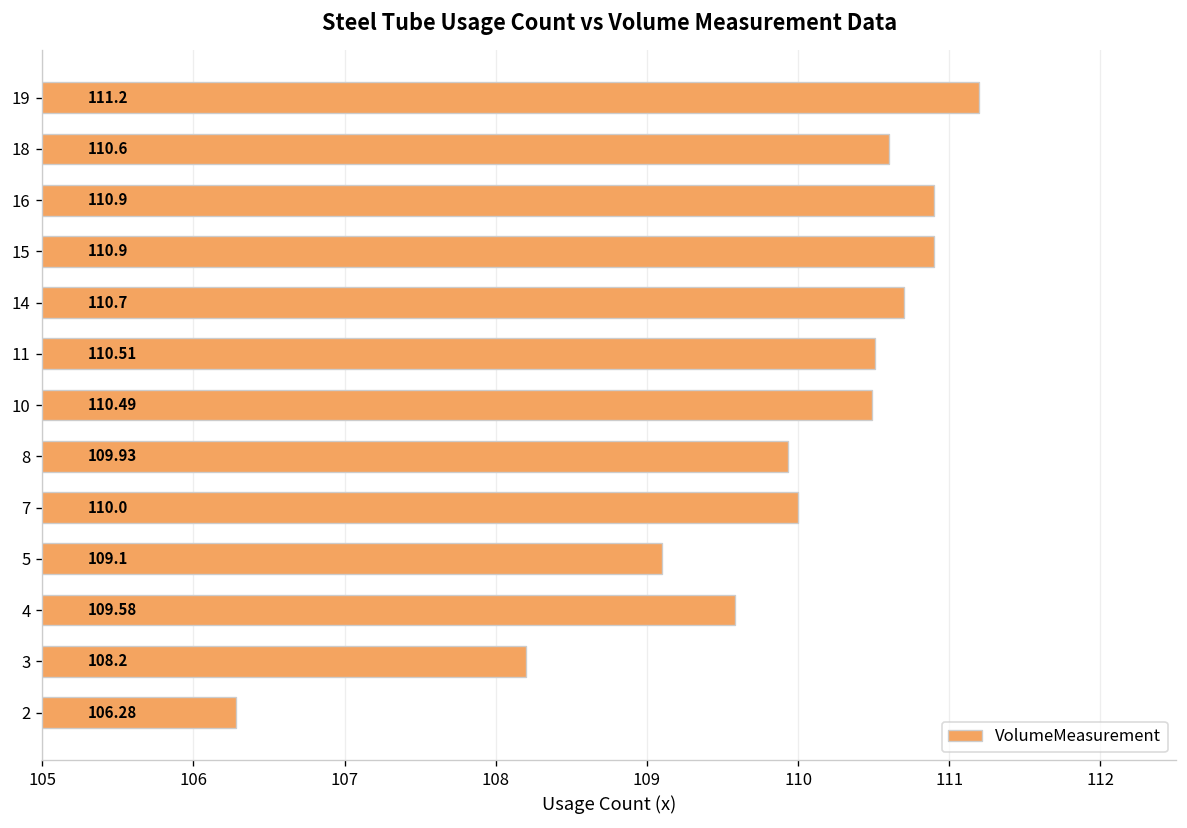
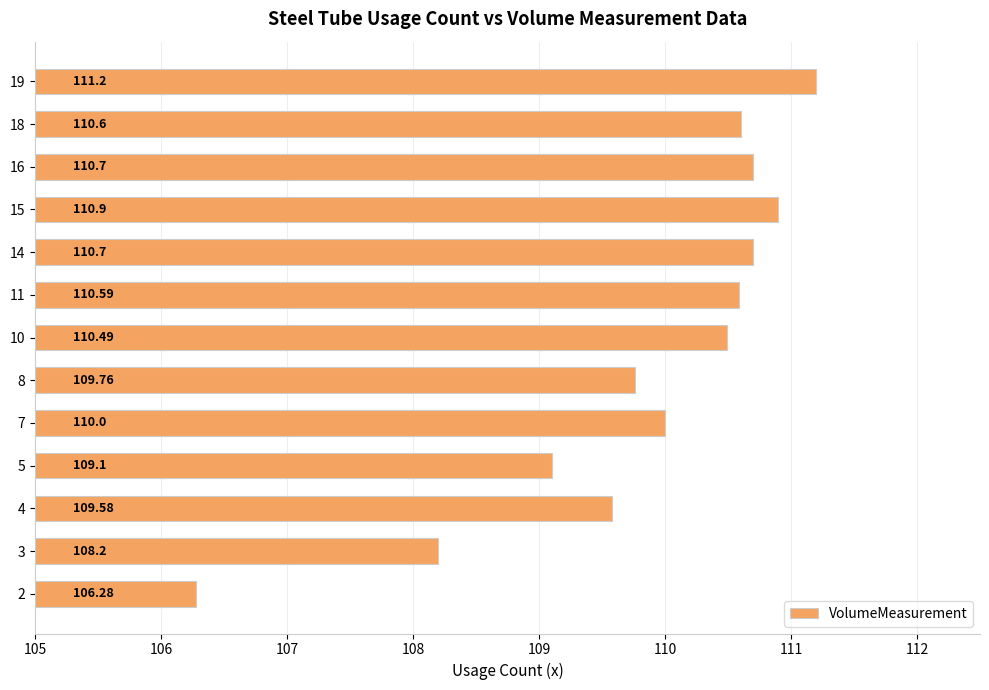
16: 110.9 -> 110.7
11: 110.51 -> 110.59
8: 109.93 -> 109.76
